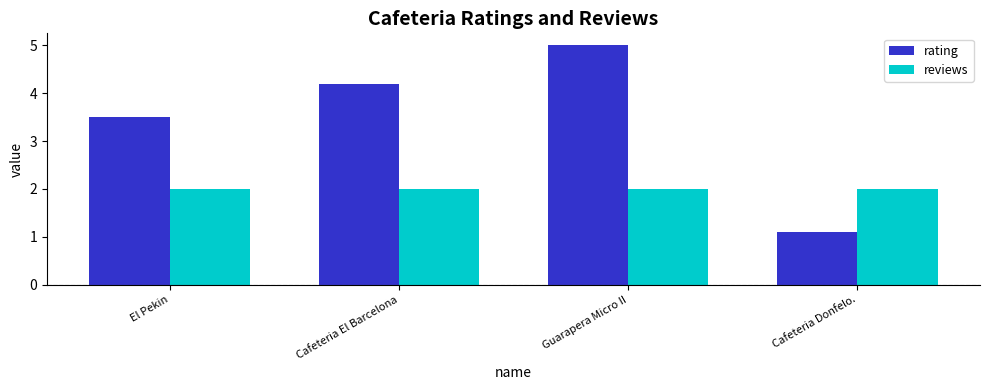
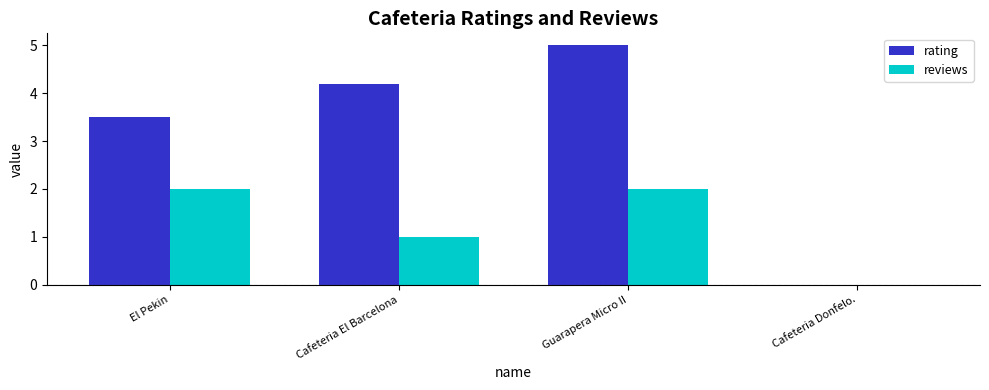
reviews, Cafeteria El Barcelona: 2 -> 1
rating, Cafeteria Donfelo.: 1.1 -> 0.0
reviews, Cafeteria Donfelo.: 2 -> 0
